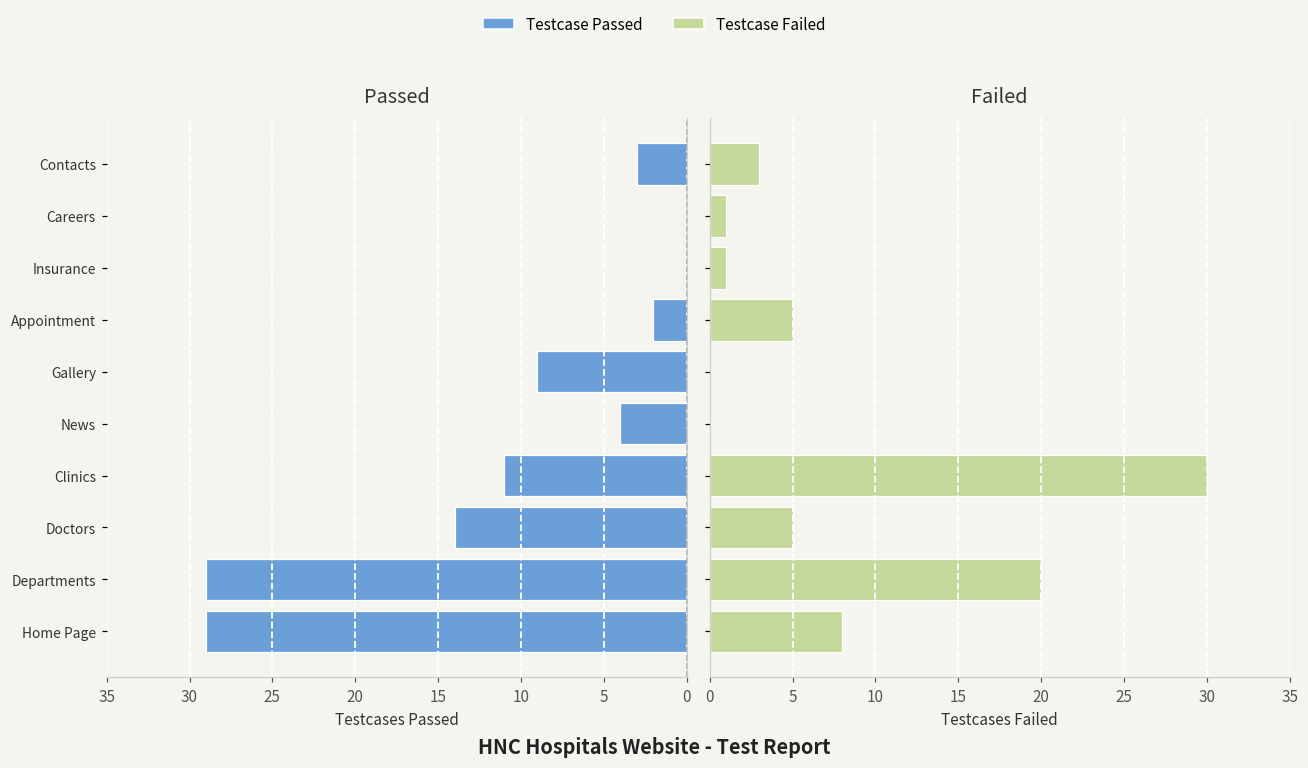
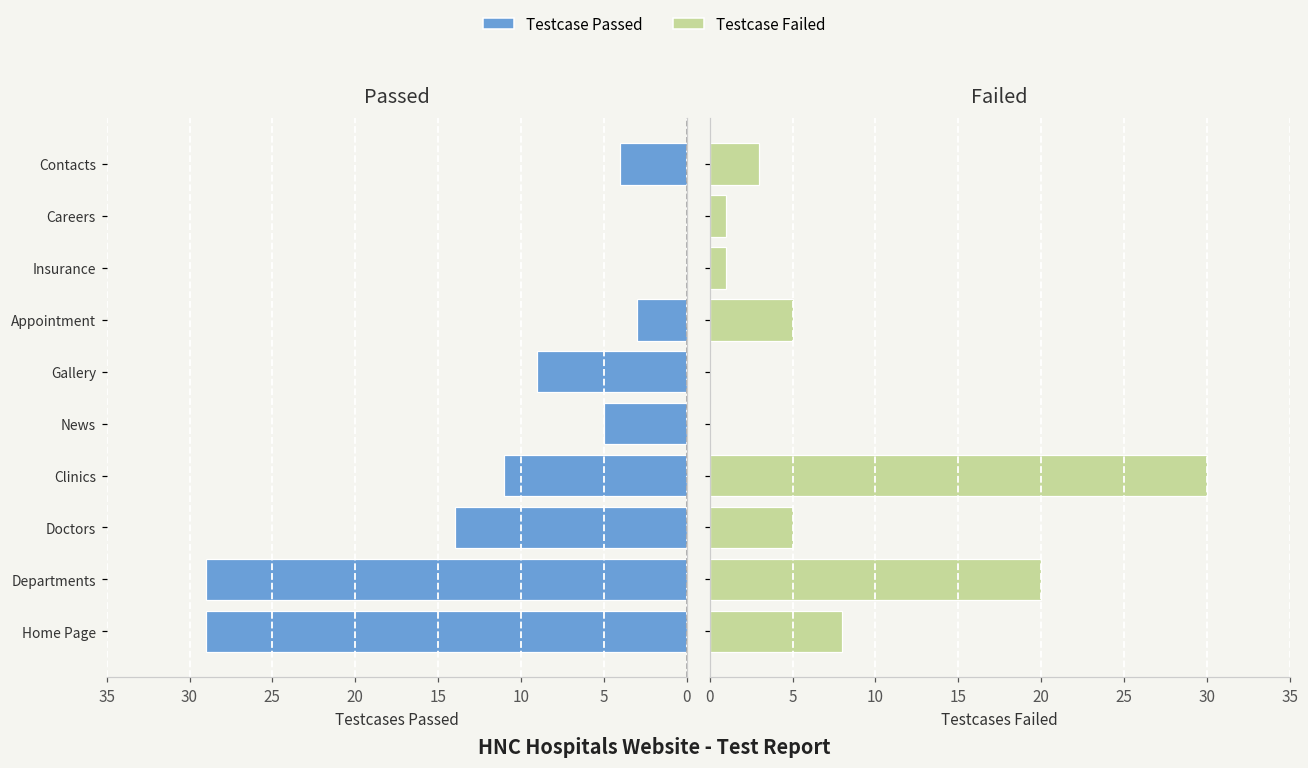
Passed, Contacts: 3 -> 4
Passed, Appointment: 2 -> 3
Passed, News: 4 -> 5
